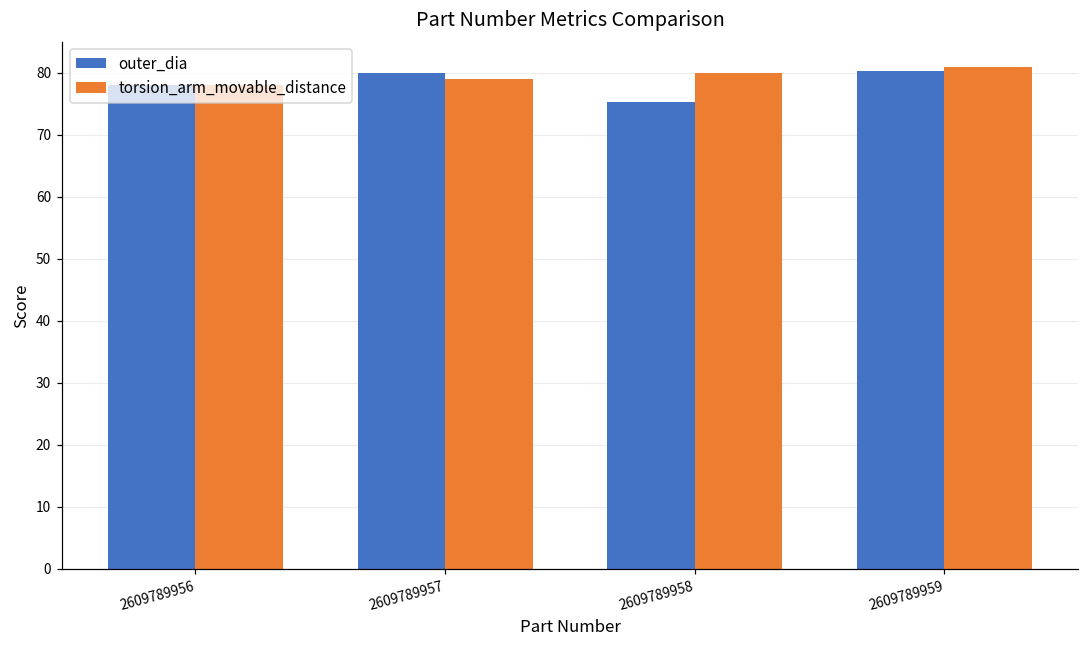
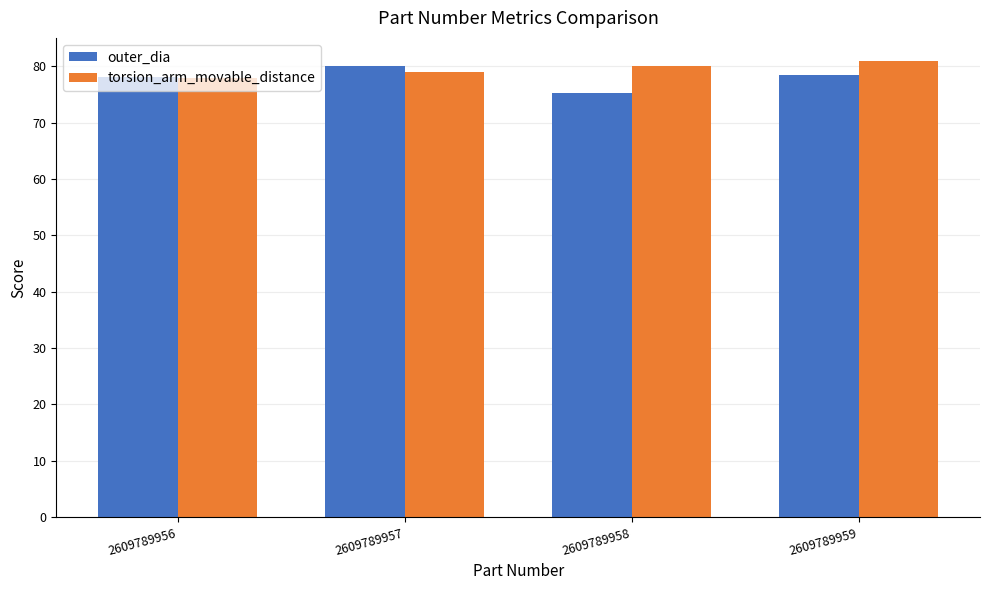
outer_dia, 2609789959: 80 -> 78
